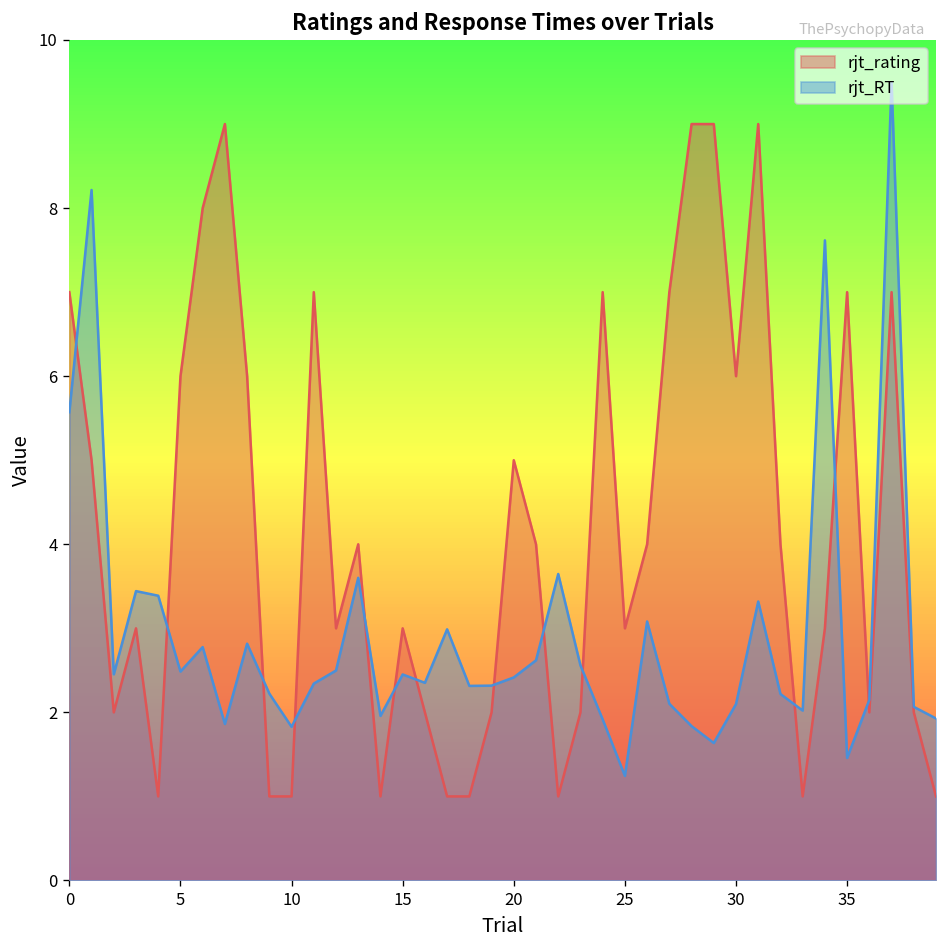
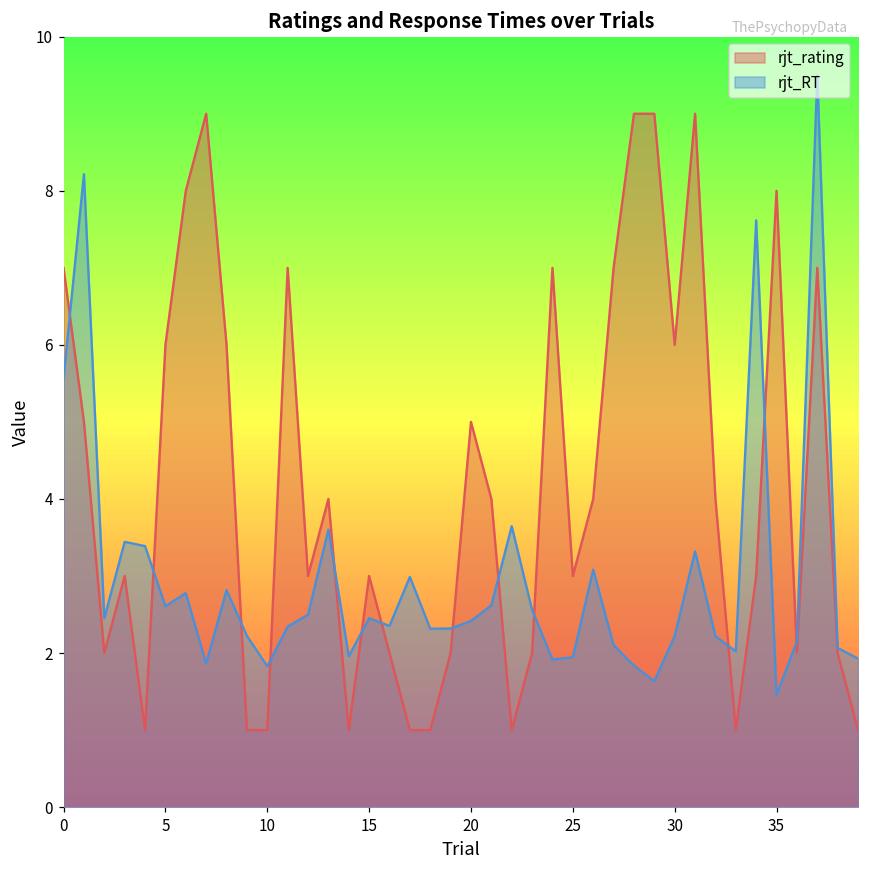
rjt_RT, 5: 2.5 -> 2.6
rjt_RT, 25: 1.2 -> 1.9
rjt_RT, 30: 2.1 -> 2.2
rjt_rating, 35: 7 -> 8
